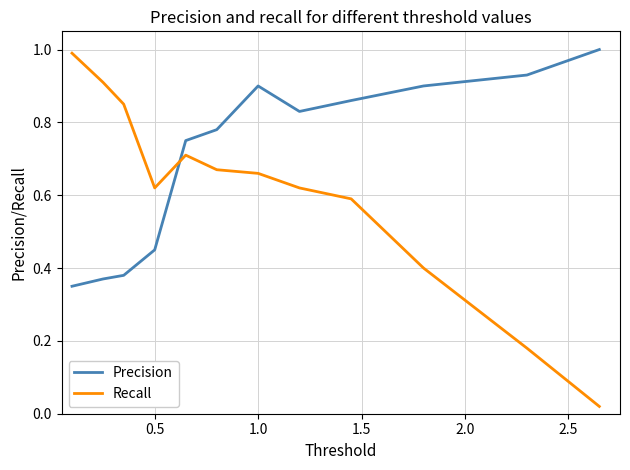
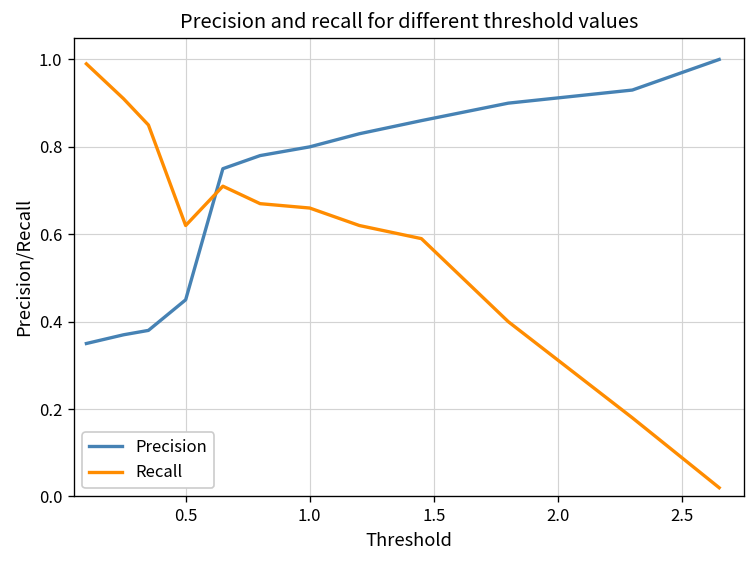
Precision, 1.0: 0.9 -> 0.8
